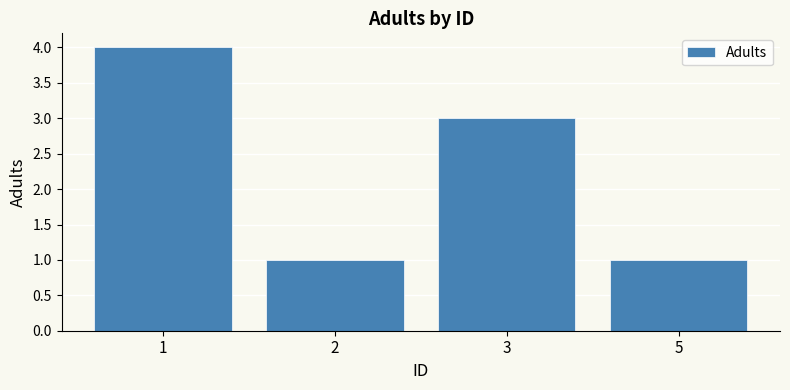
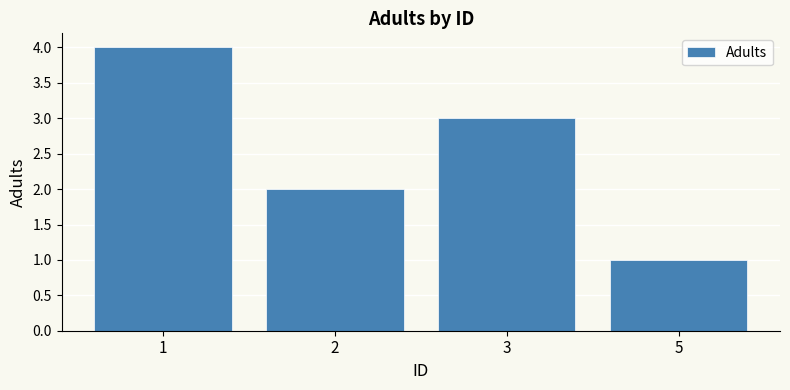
2: 1 -> 2
